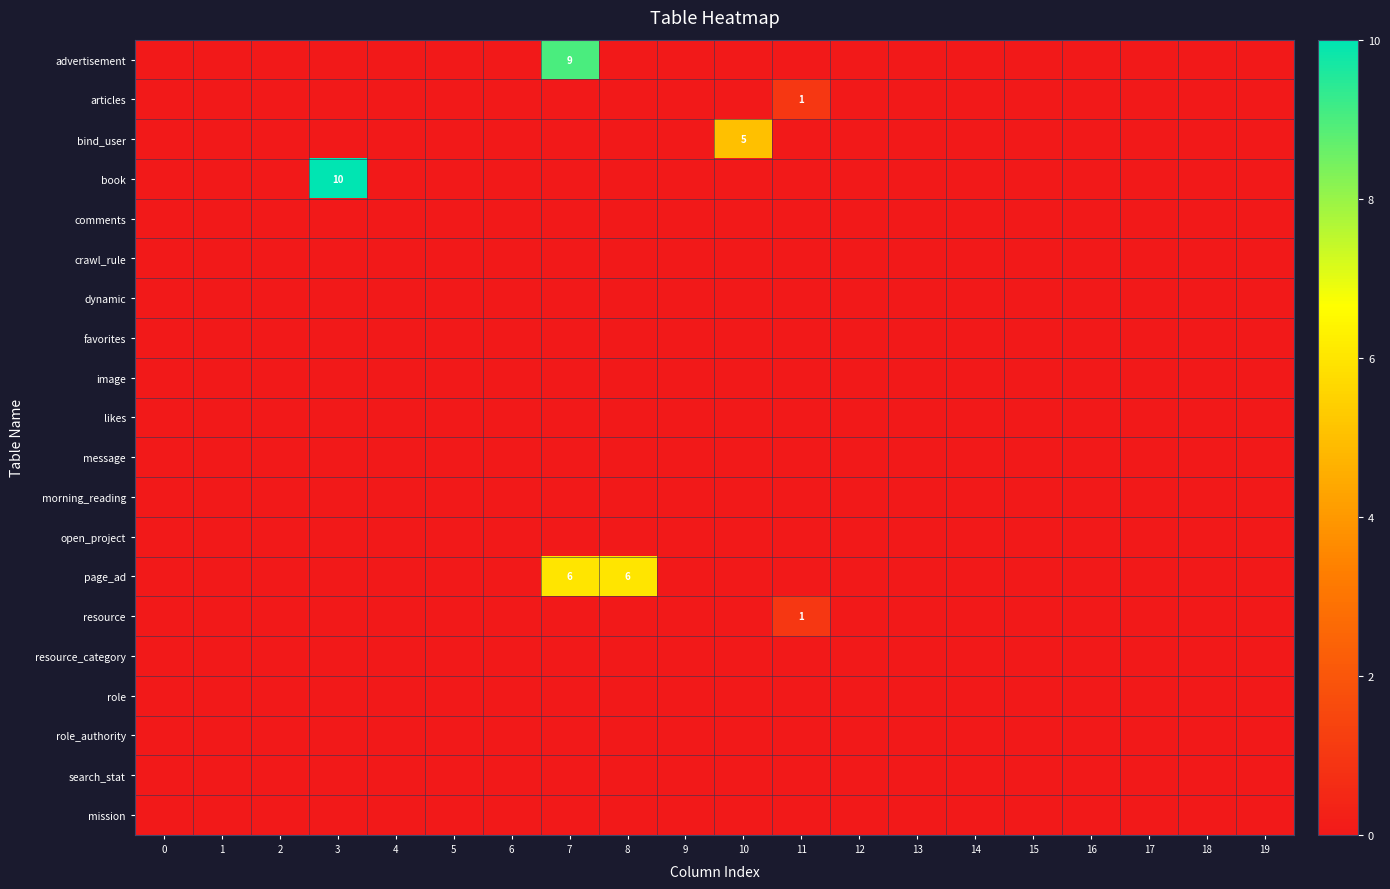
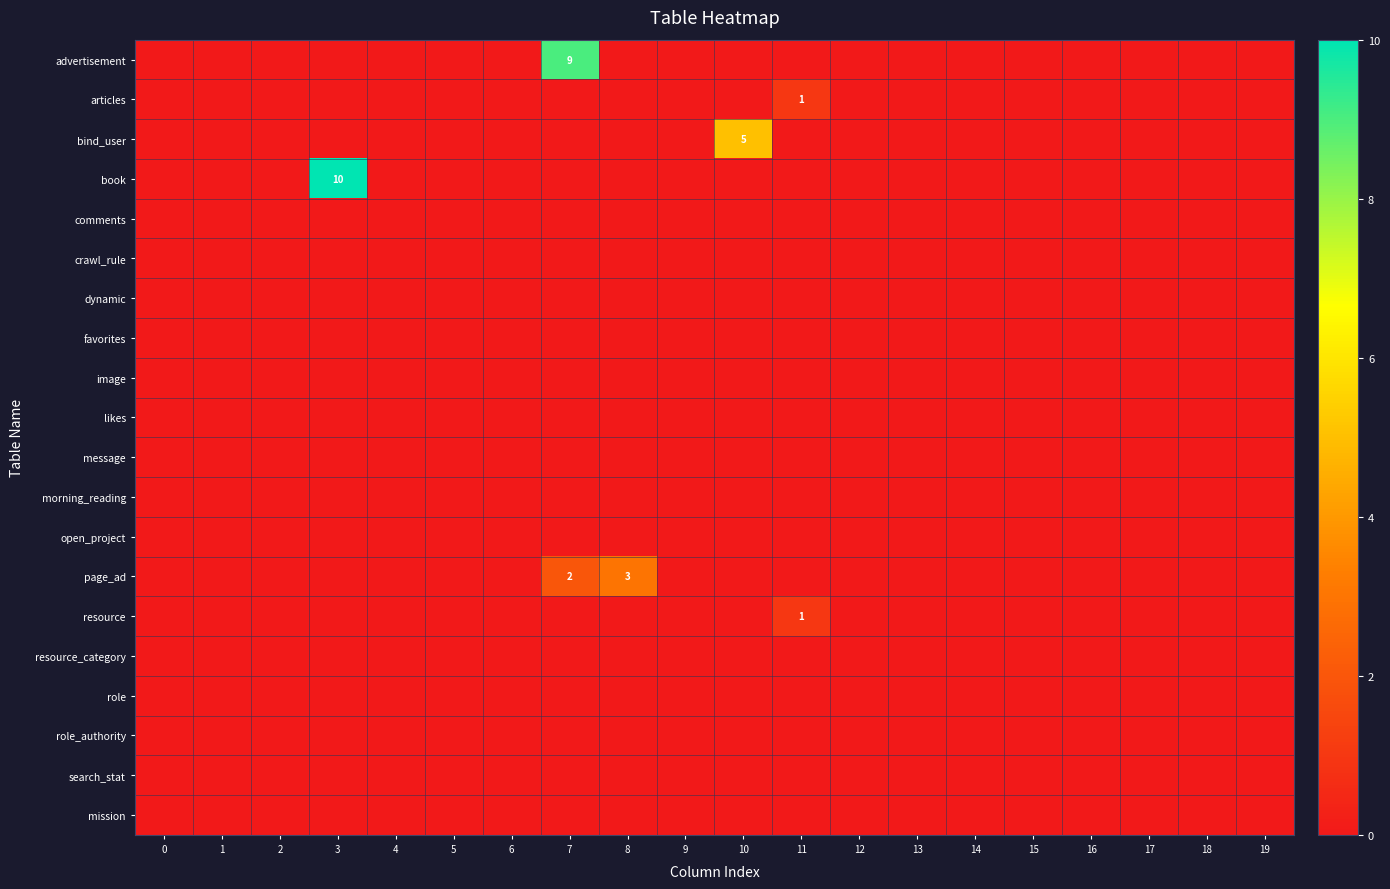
page_ad, 7: 6 -> 2
page_ad, 8: 6 -> 3
